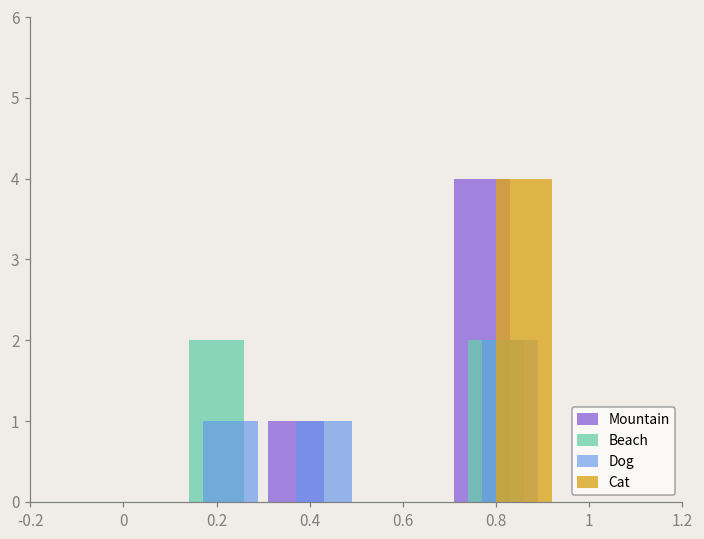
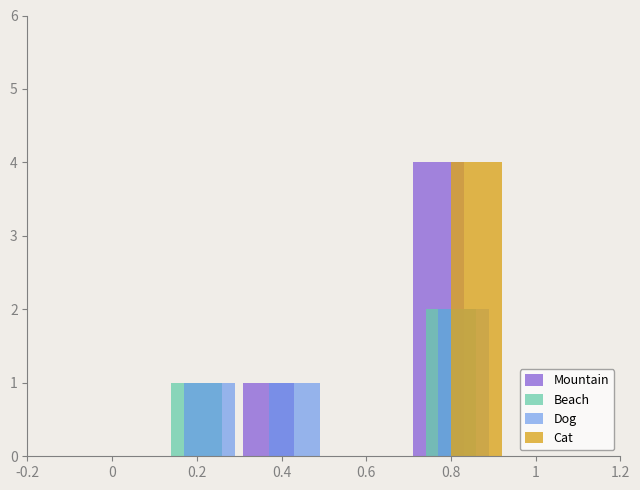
Beach, 0.2: 2 -> 1
